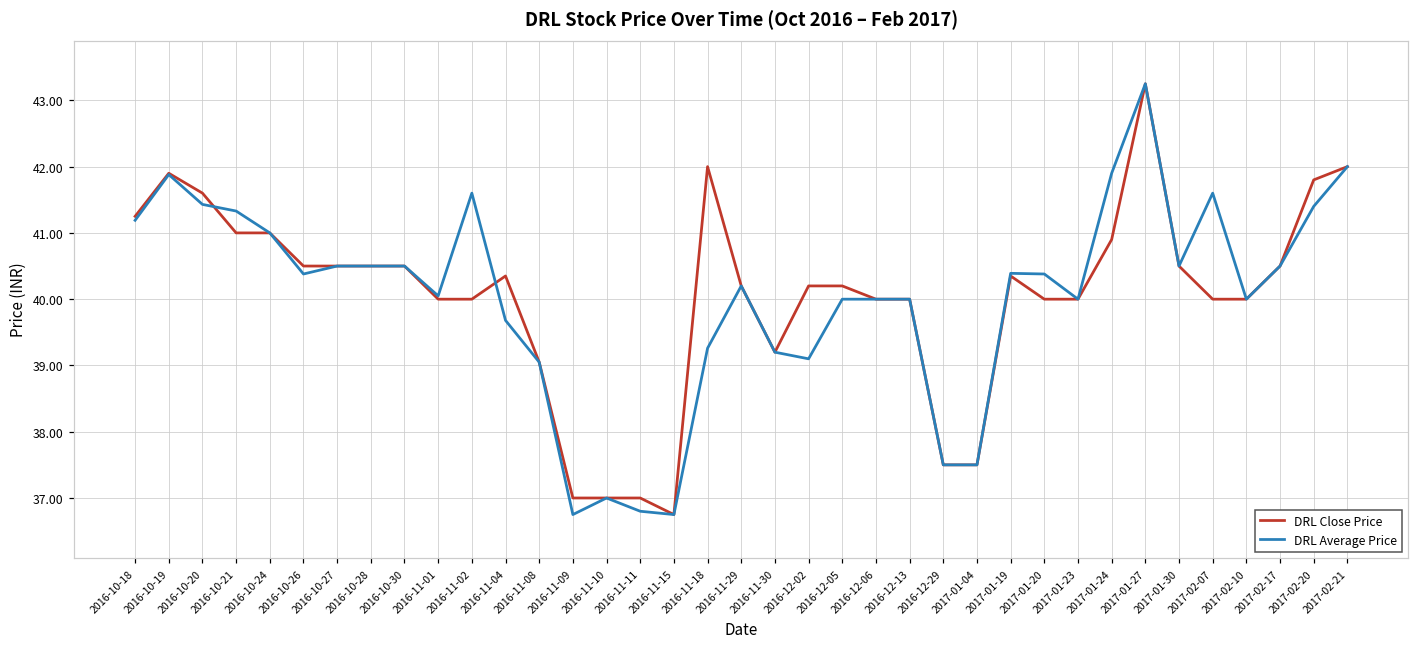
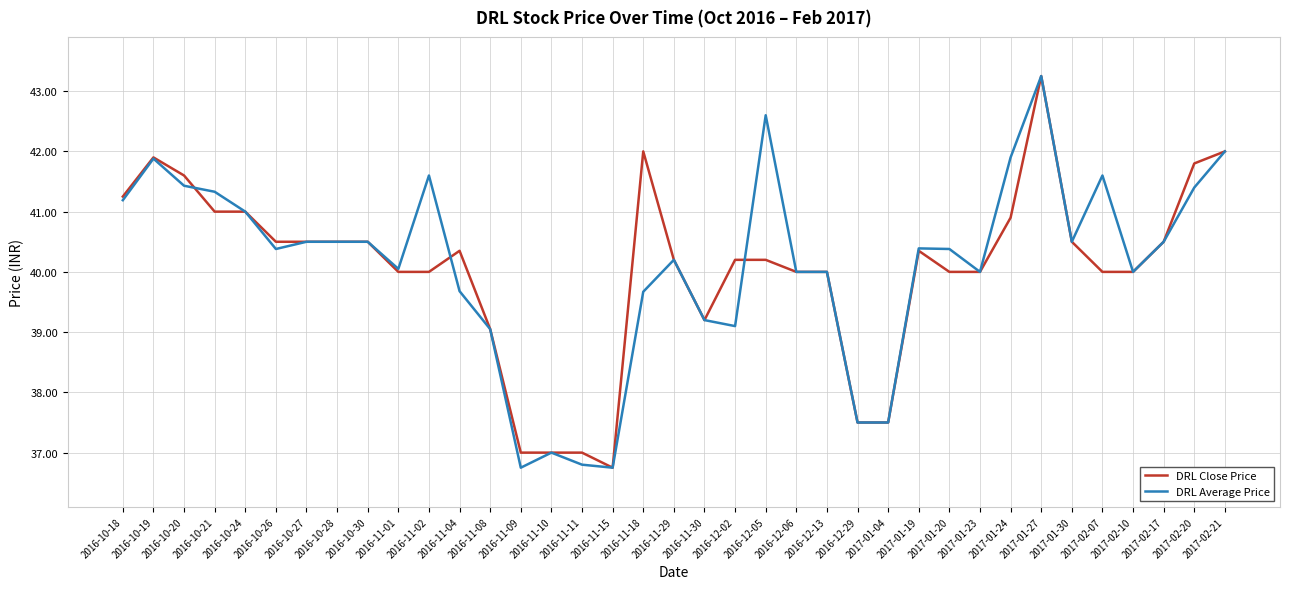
DRL Average Price, 2016-11-18: 39.3 -> 39.7
DRL Average Price, 2016-12-05: 40.0 -> 42.6
